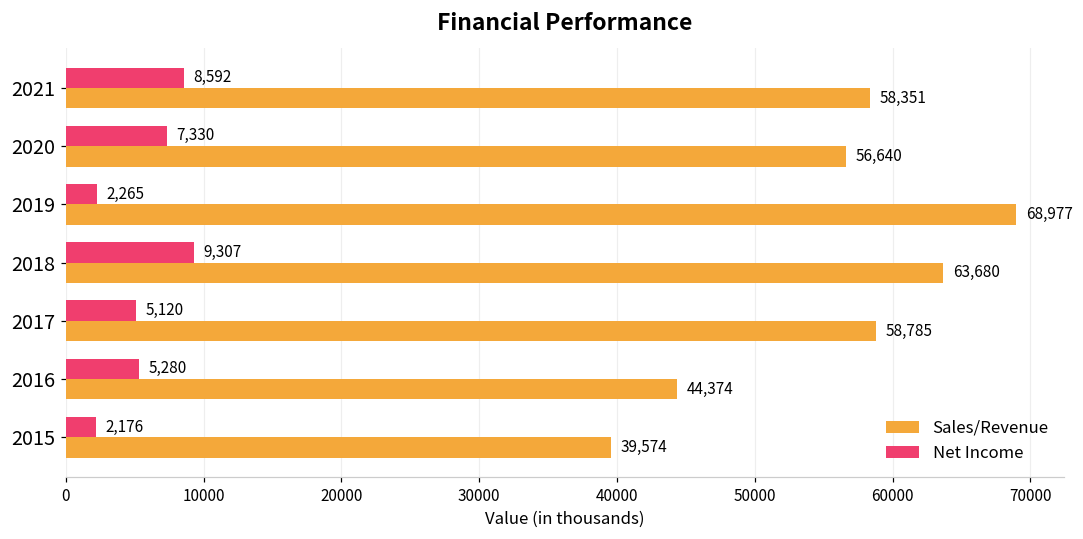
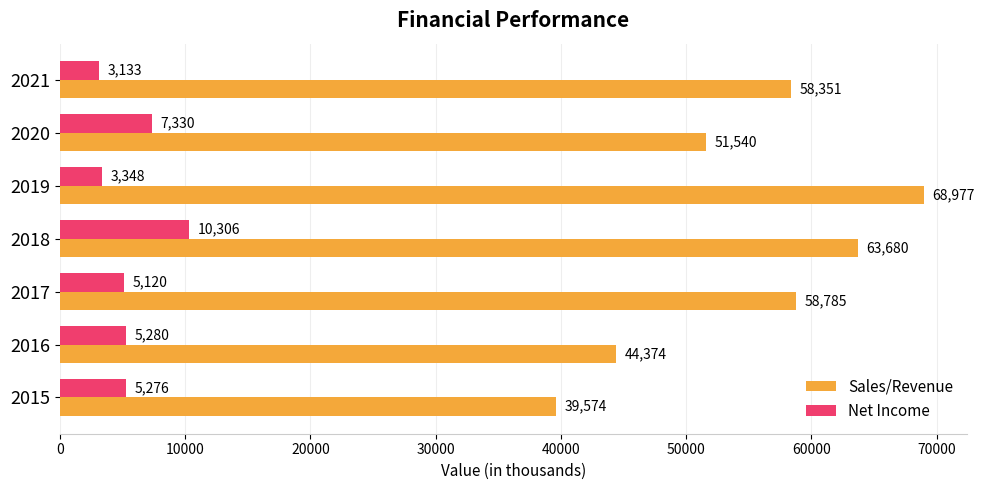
Net Income, 2021: 8,592 -> 3,133
Sales/Revenue, 2020: 56,640 -> 51,540
Net Income, 2019: 2,265 -> 3,348
Net Income, 2018: 9,307 -> 10,306
Net Income, 2015: 2,176 -> 5,276
